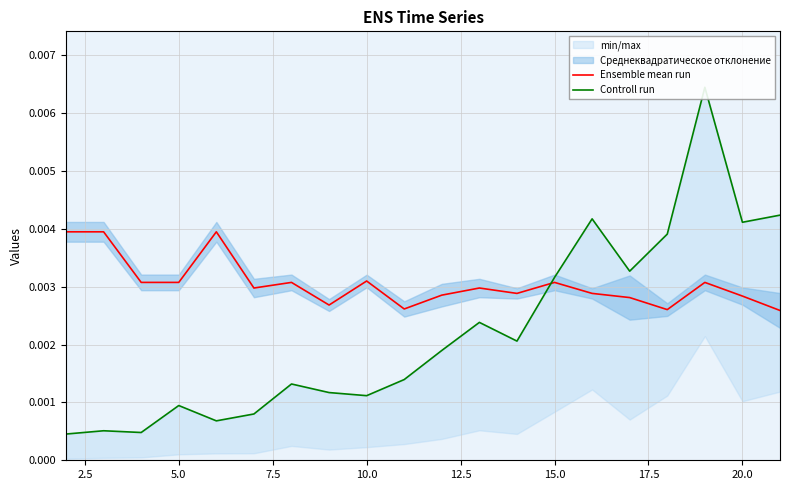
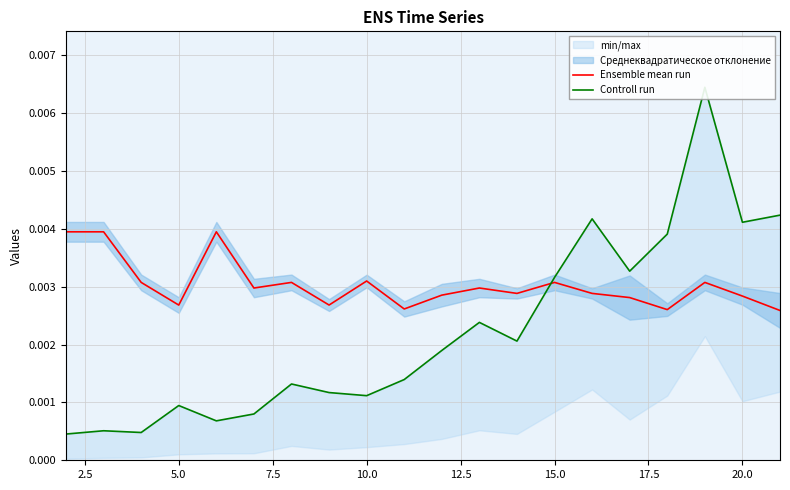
Ensemble mean run, 5.0: 0.0031 -> 0.0027
